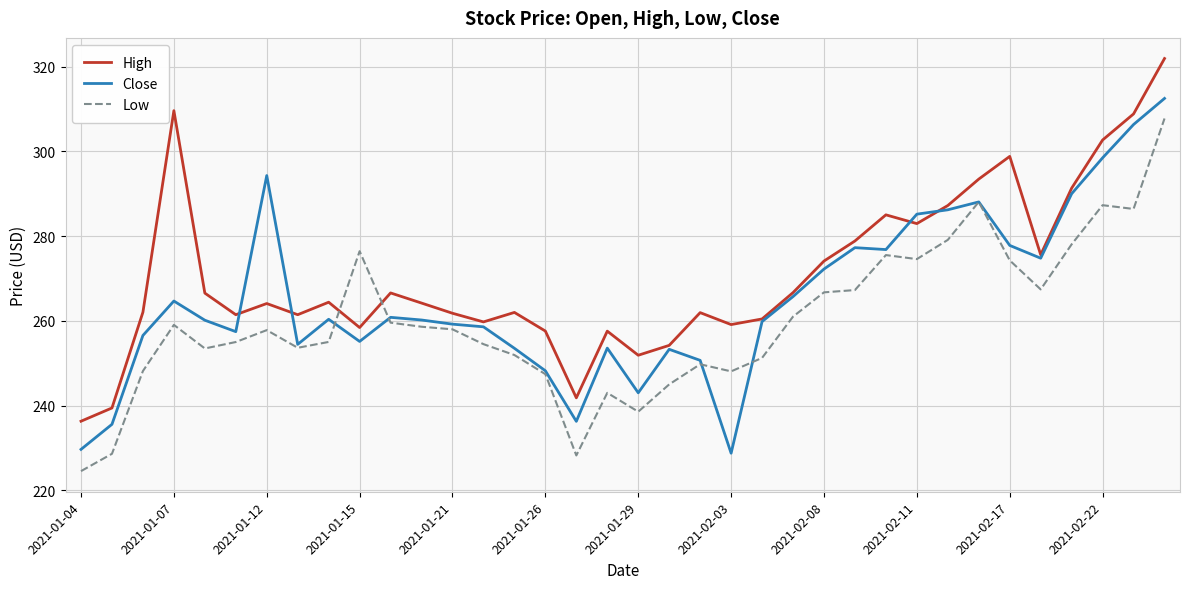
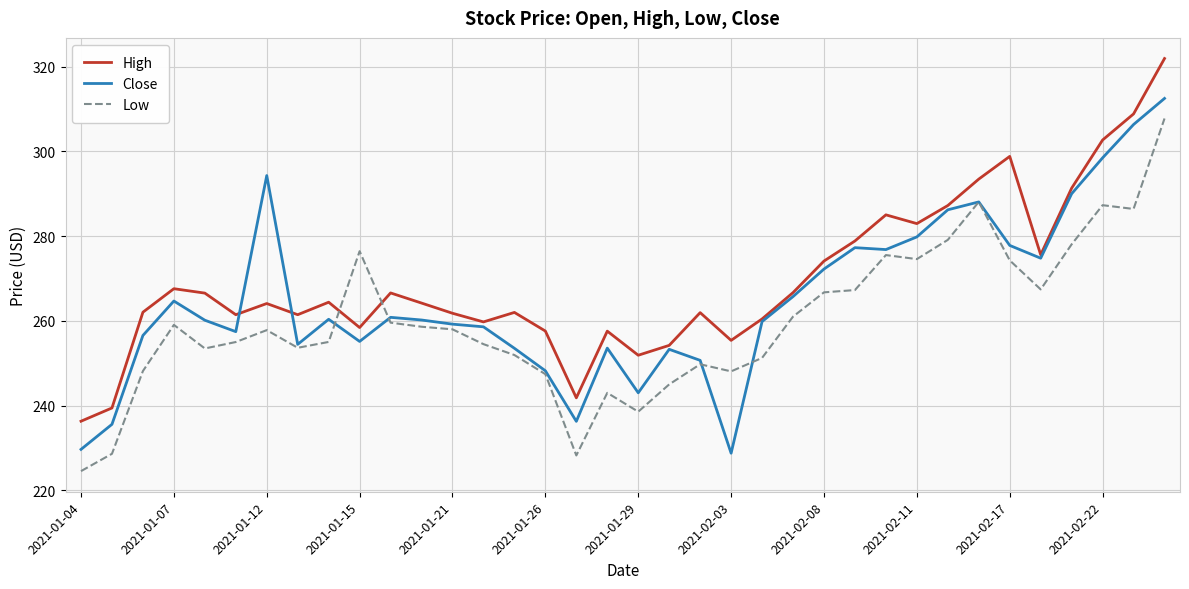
High, 2021-01-07: 310 -> 268
High, 2021-02-03: 259 -> 255
Close, 2021-02-11: 285 -> 280
